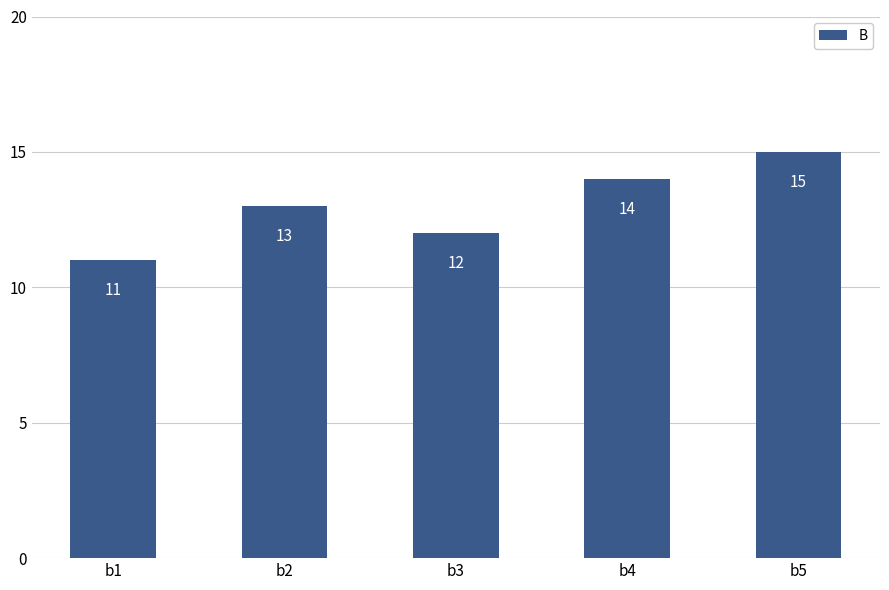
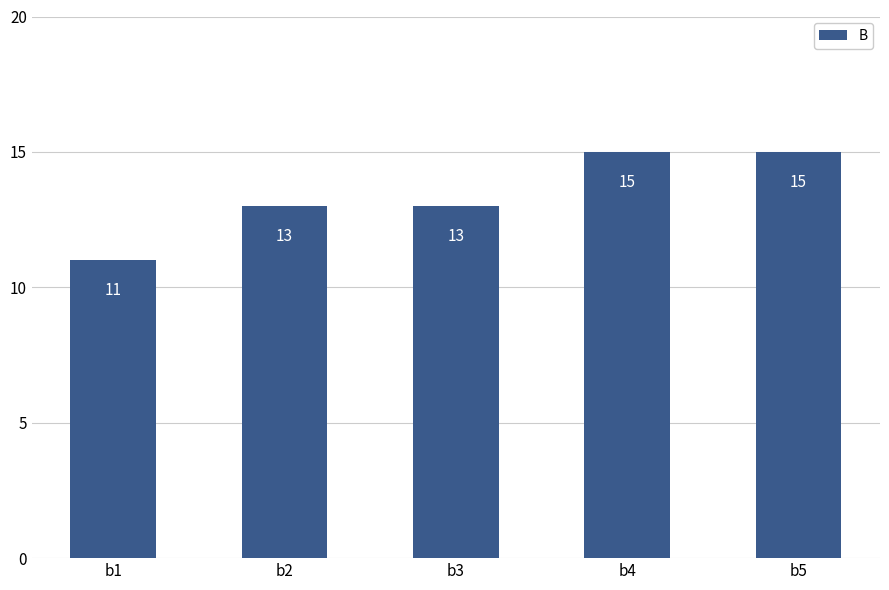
b3: 12 -> 13
b4: 14 -> 15
